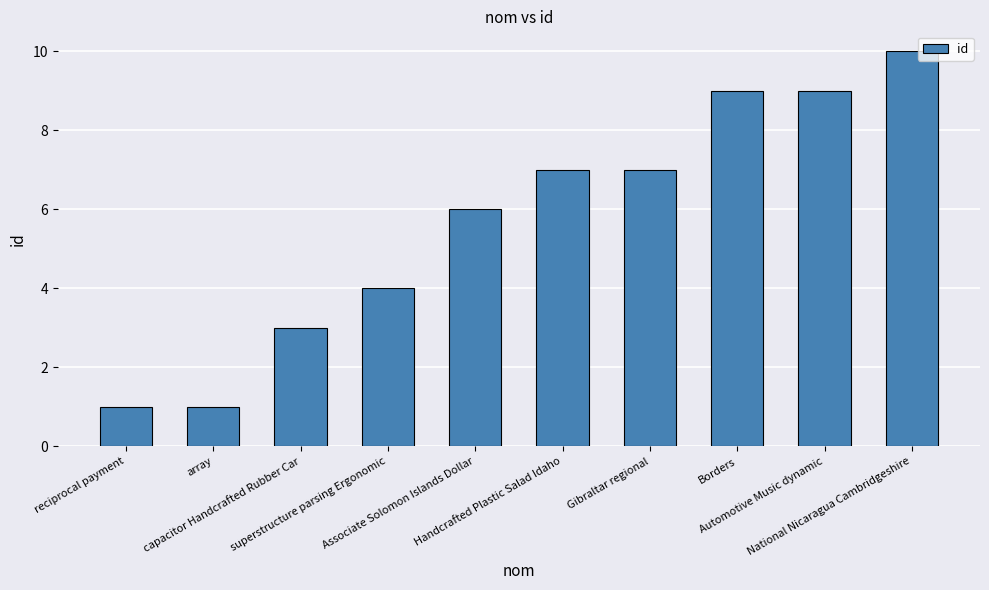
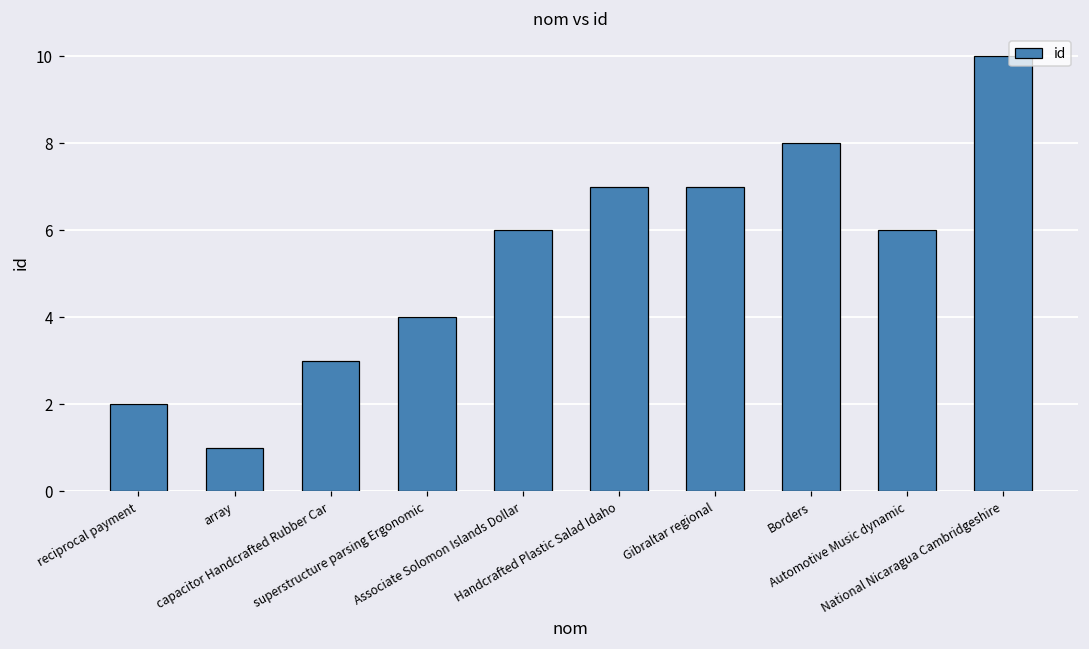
reciprocal payment: 1 -> 2
Borders: 9 -> 8
Automotive Music dynamic: 9 -> 6
